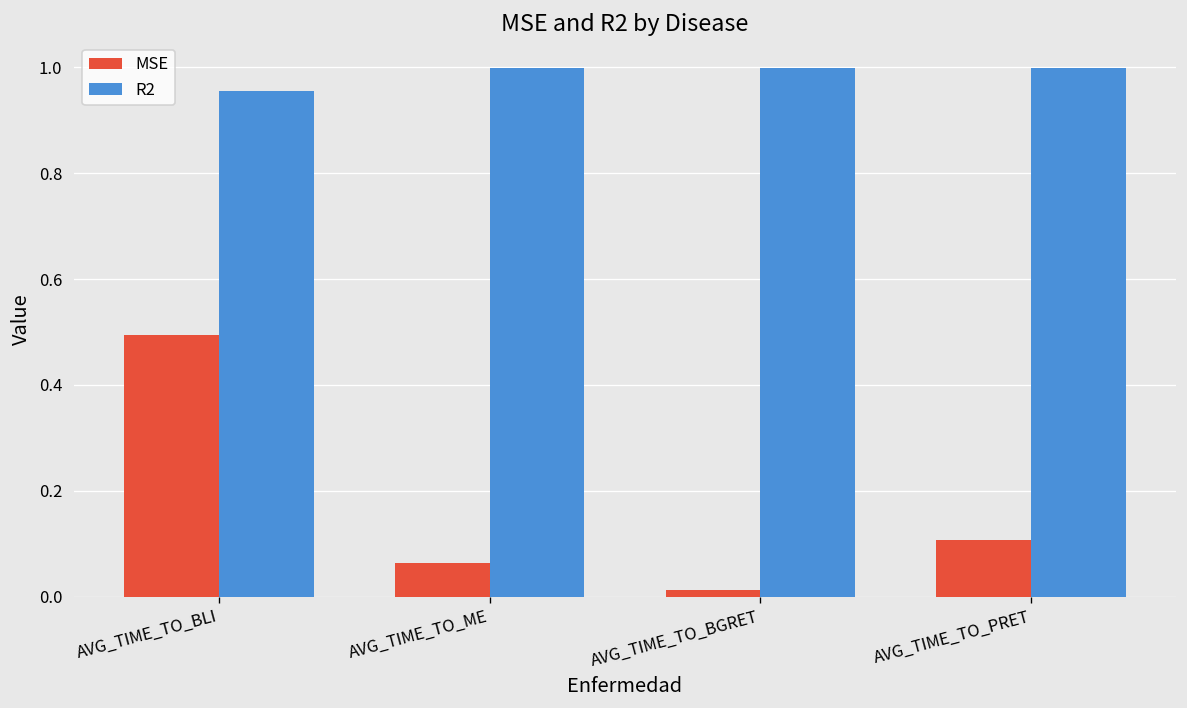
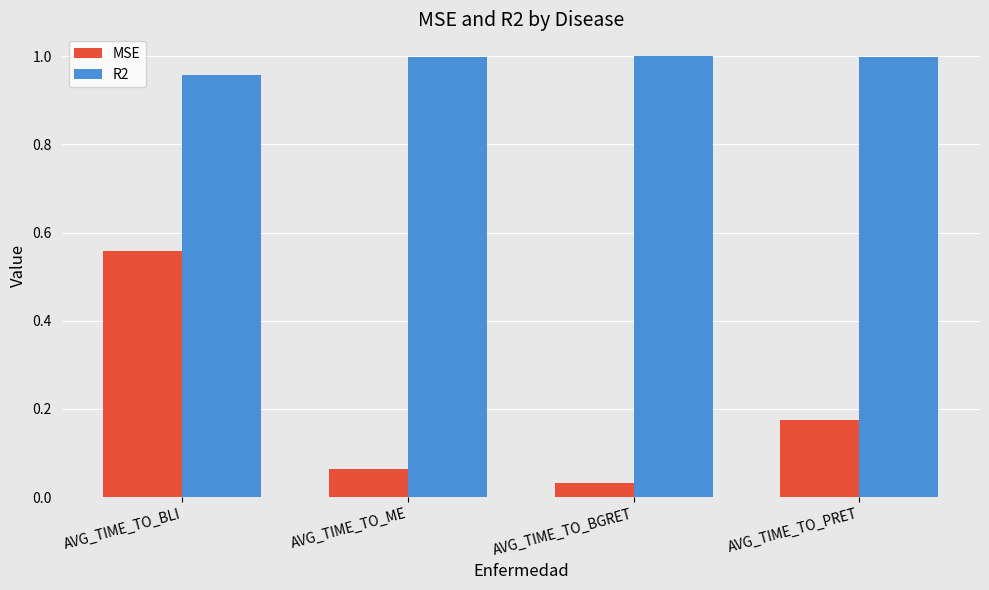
MSE, AVG_TIME_TO_BLI: 0.50 -> 0.56
MSE, AVG_TIME_TO_BGRET: 0.01 -> 0.03
MSE, AVG_TIME_TO_PRET: 0.11 -> 0.17
